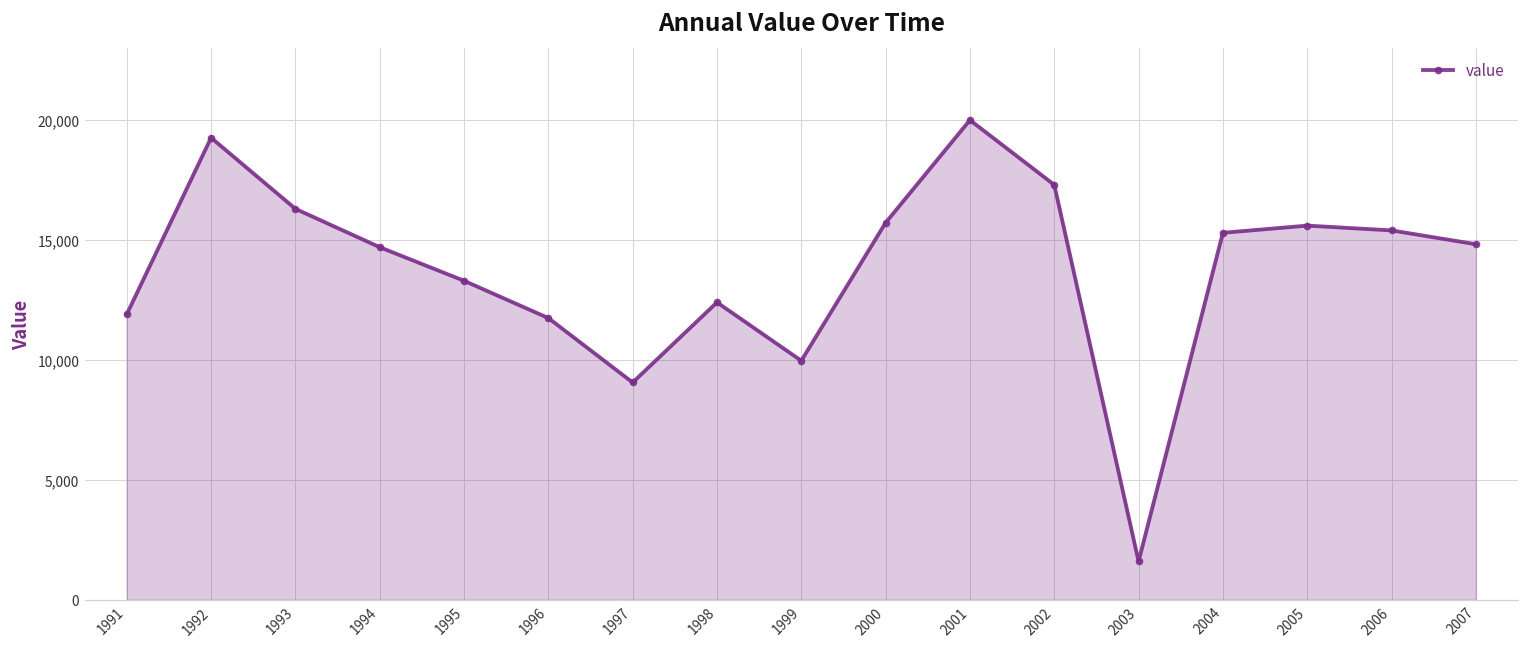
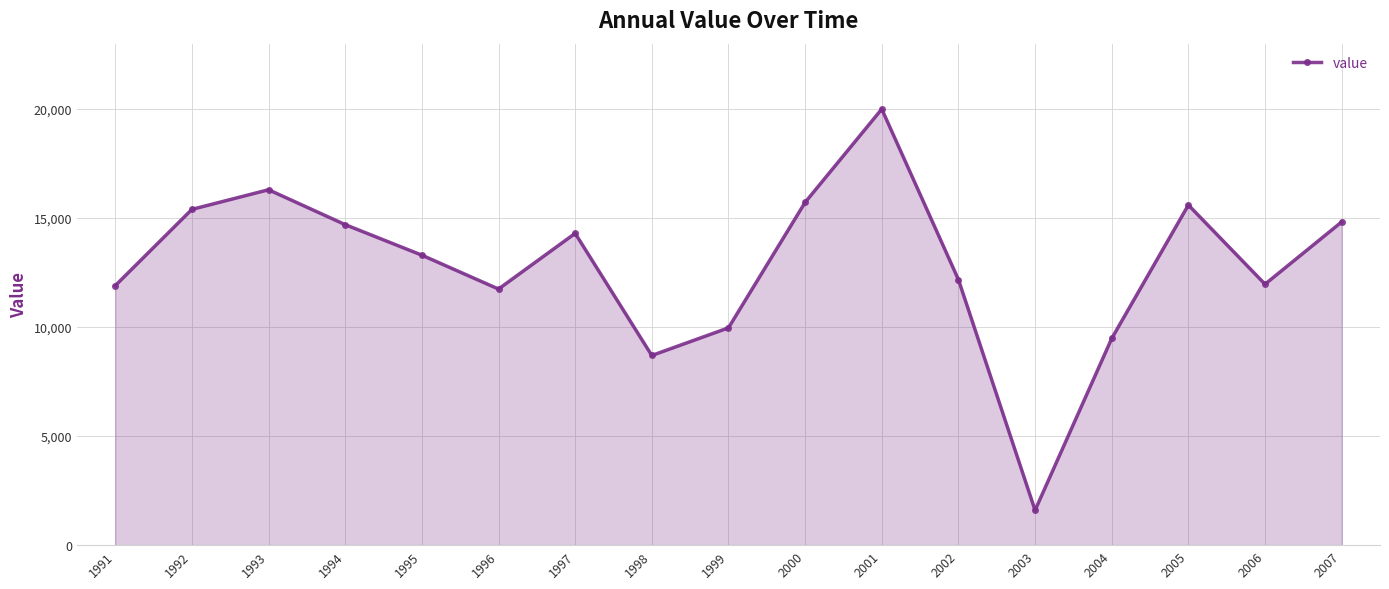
1992: 19,300 -> 15,400
1997: 9,100 -> 14,300
1998: 12,400 -> 8,700
2002: 17,300 -> 12,200
2004: 15,300 -> 9,500
2006: 15,400 -> 12,000
